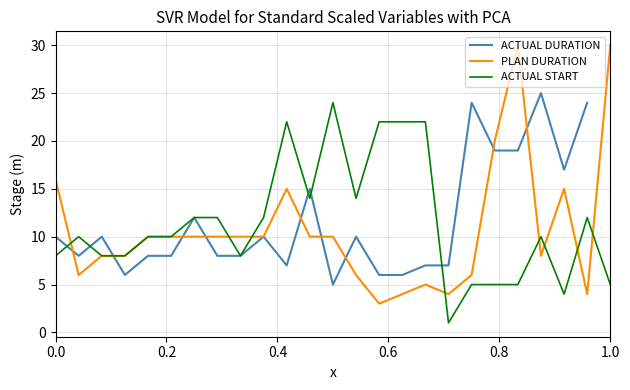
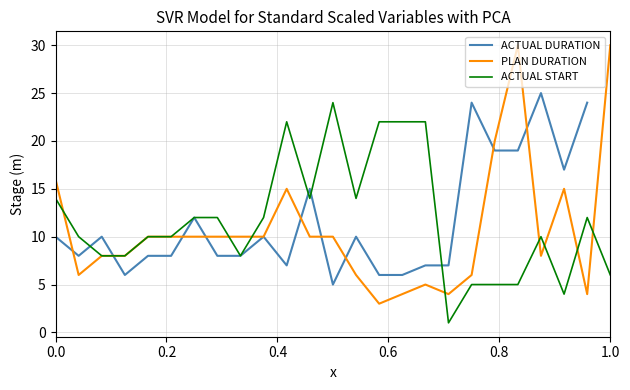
ACTUAL START, 0.0: 8 -> 14
ACTUAL START, 1.0: 5 -> 6
